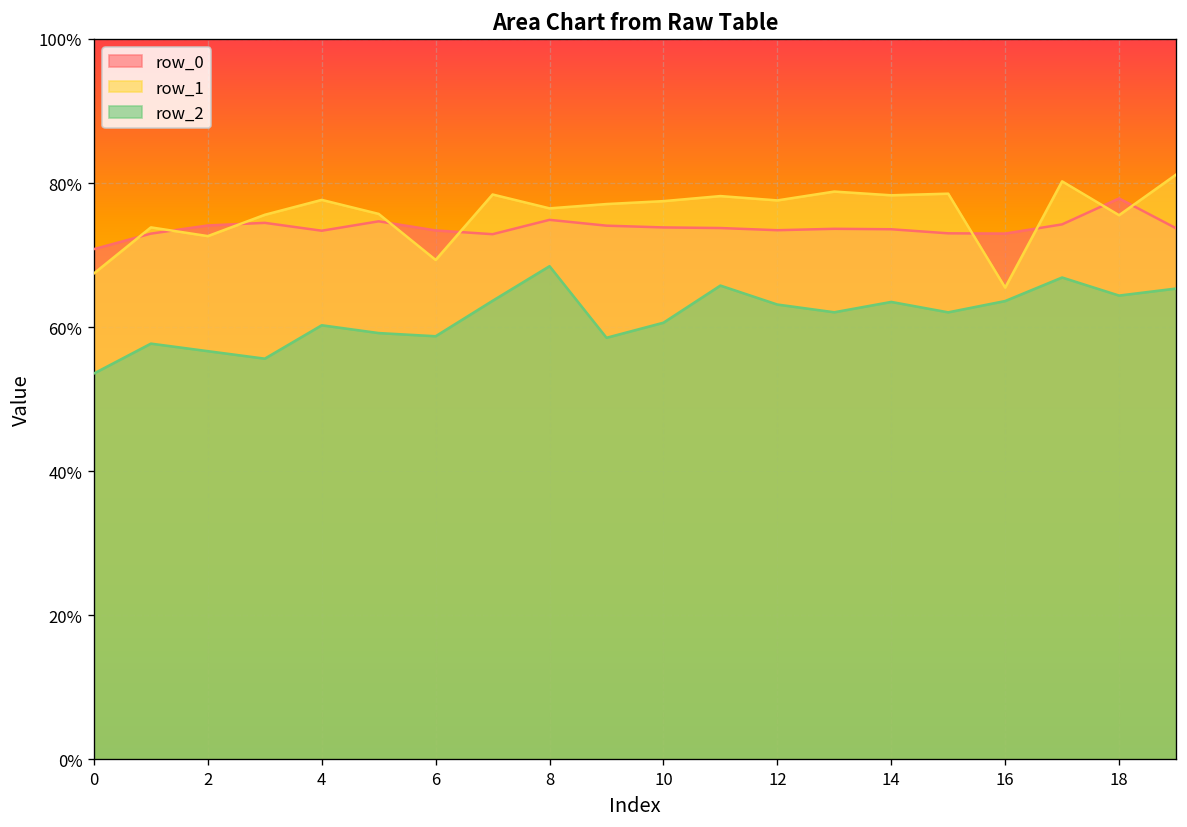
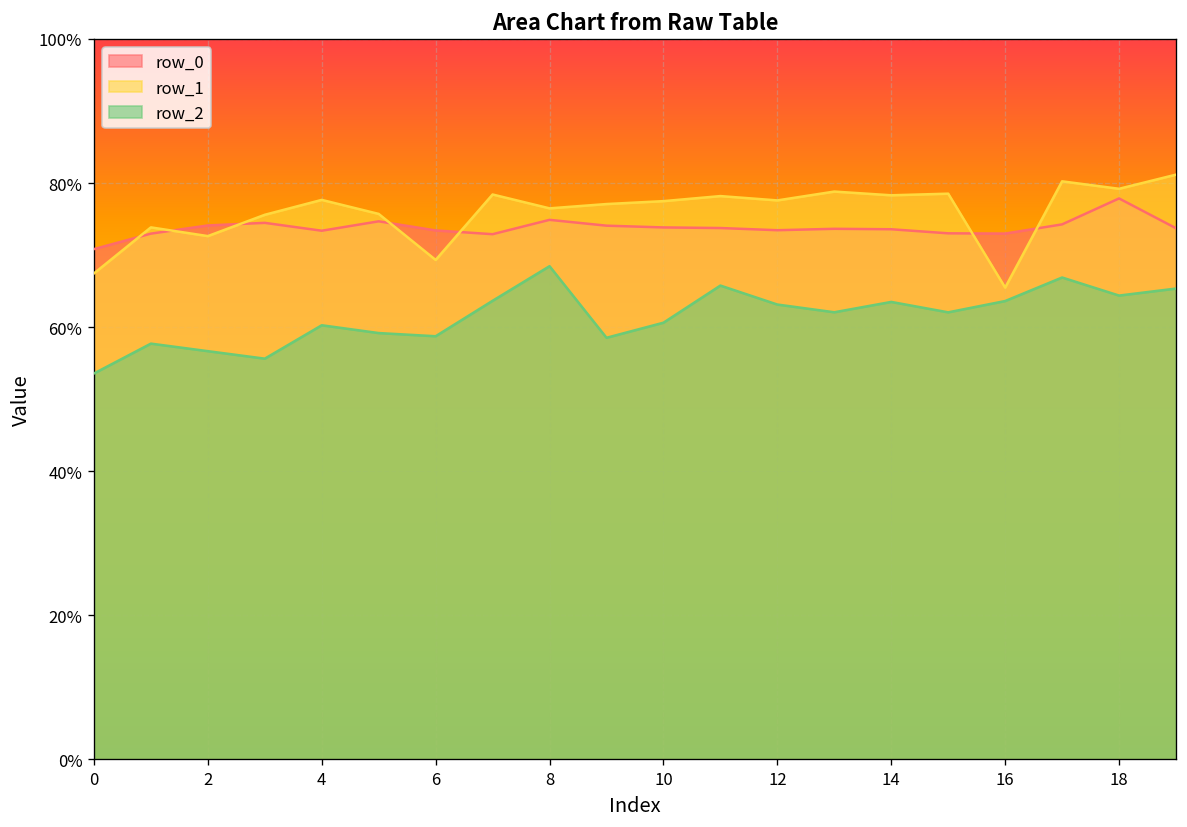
row_1, 18: 76% -> 79%
